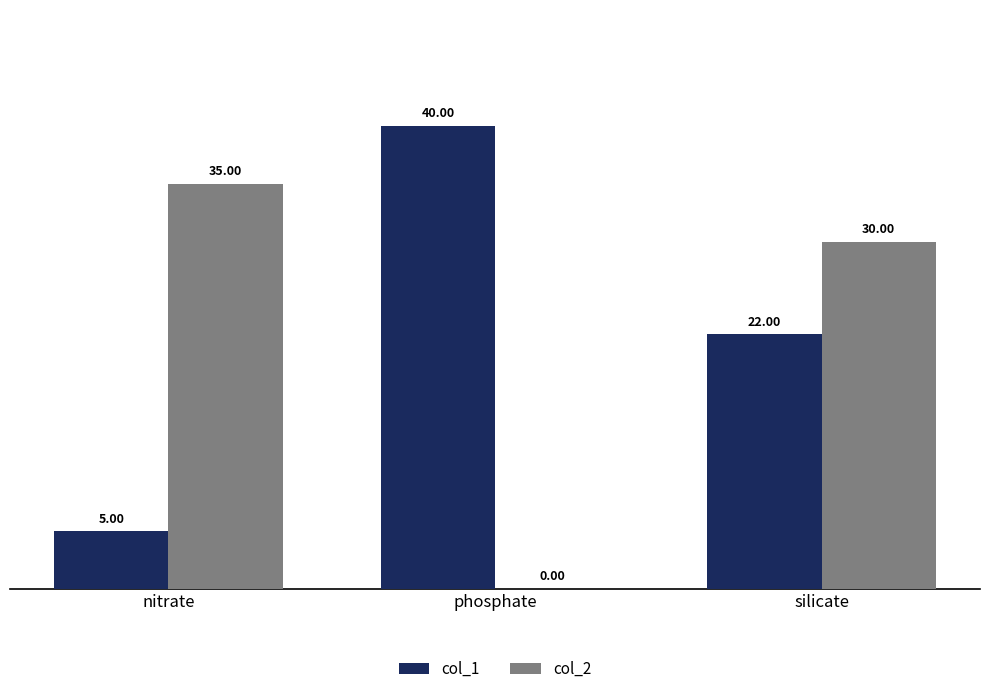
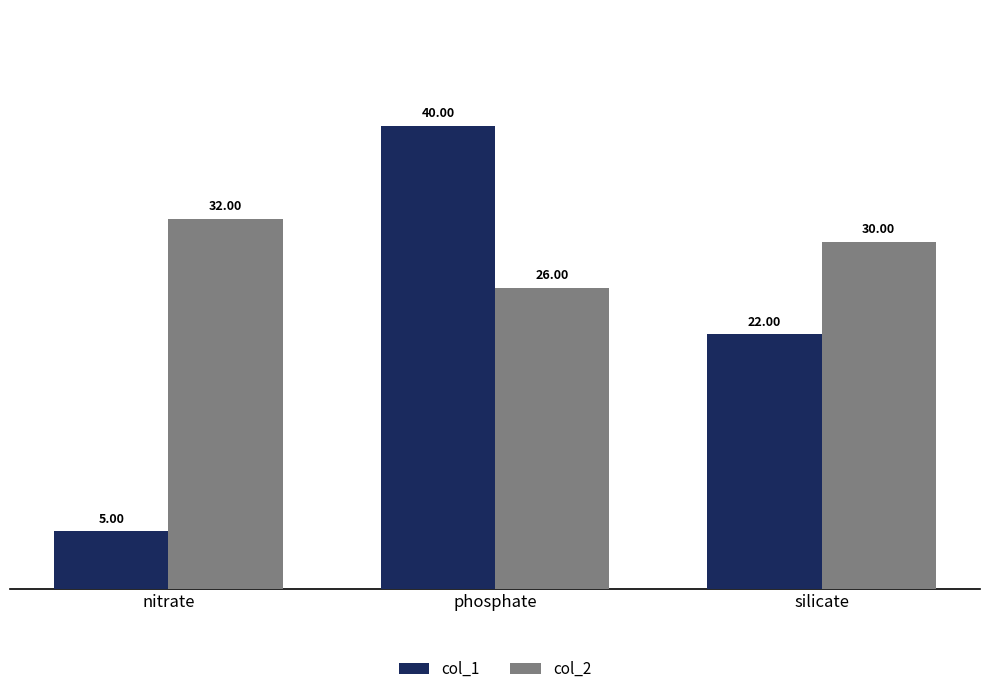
col_2, nitrate: 35.00 -> 32.00
col_2, phosphate: 0.00 -> 26.00
